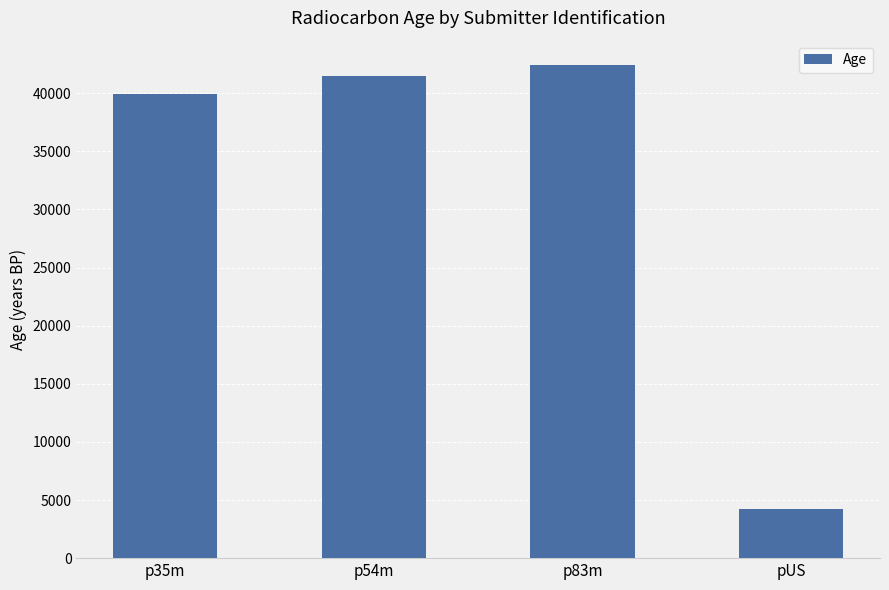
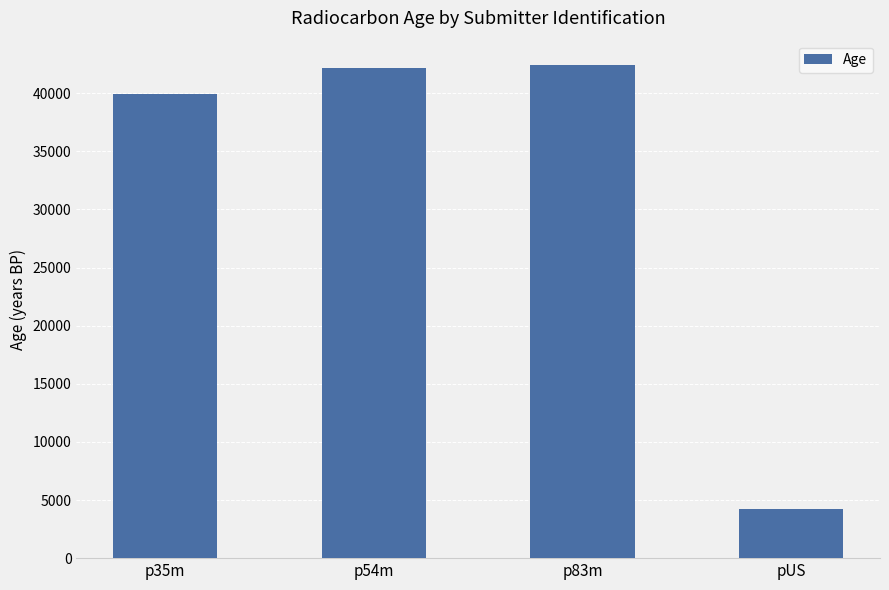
p54m: 41500 -> 42200
